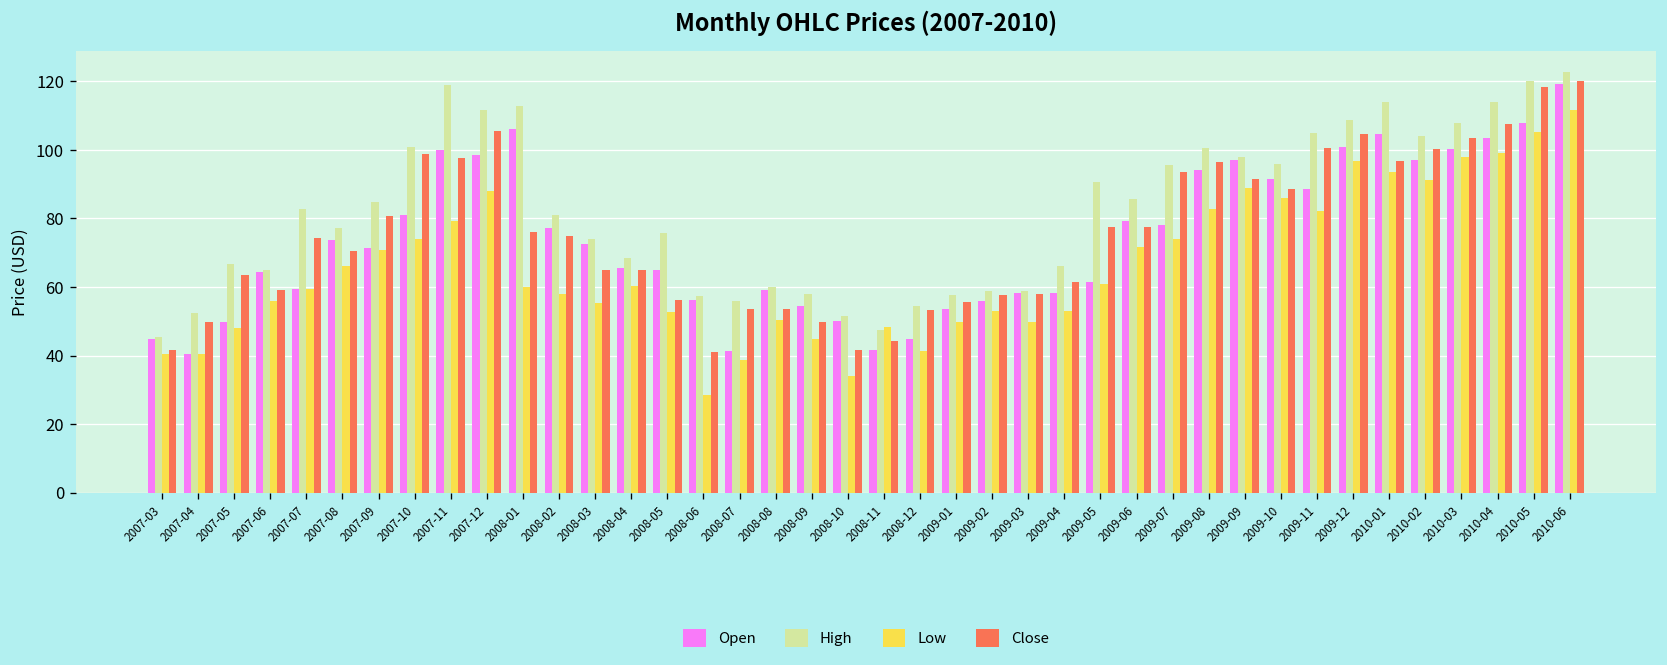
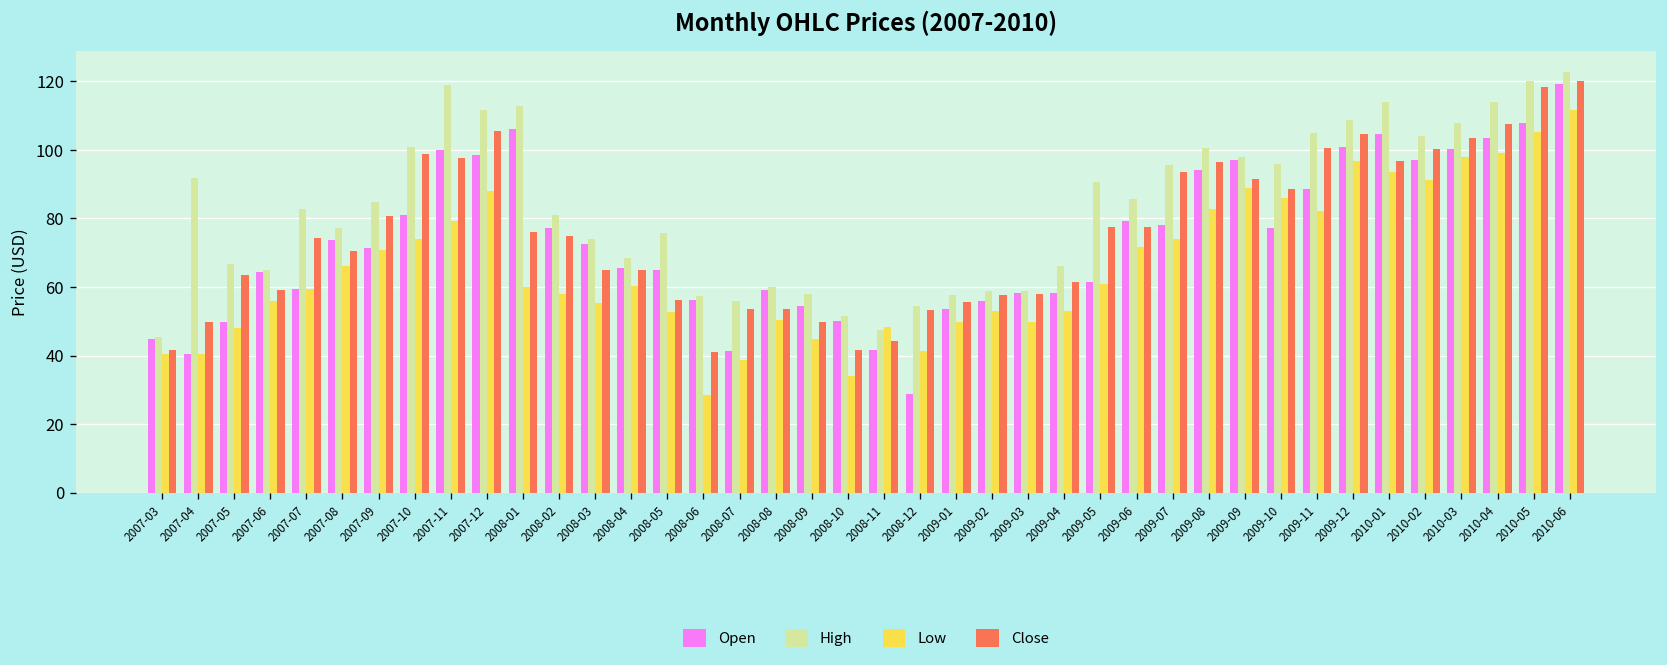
High, 2007-04: 52 -> 92
Open, 2008-12: 45 -> 29
Open, 2009-10: 92 -> 77
